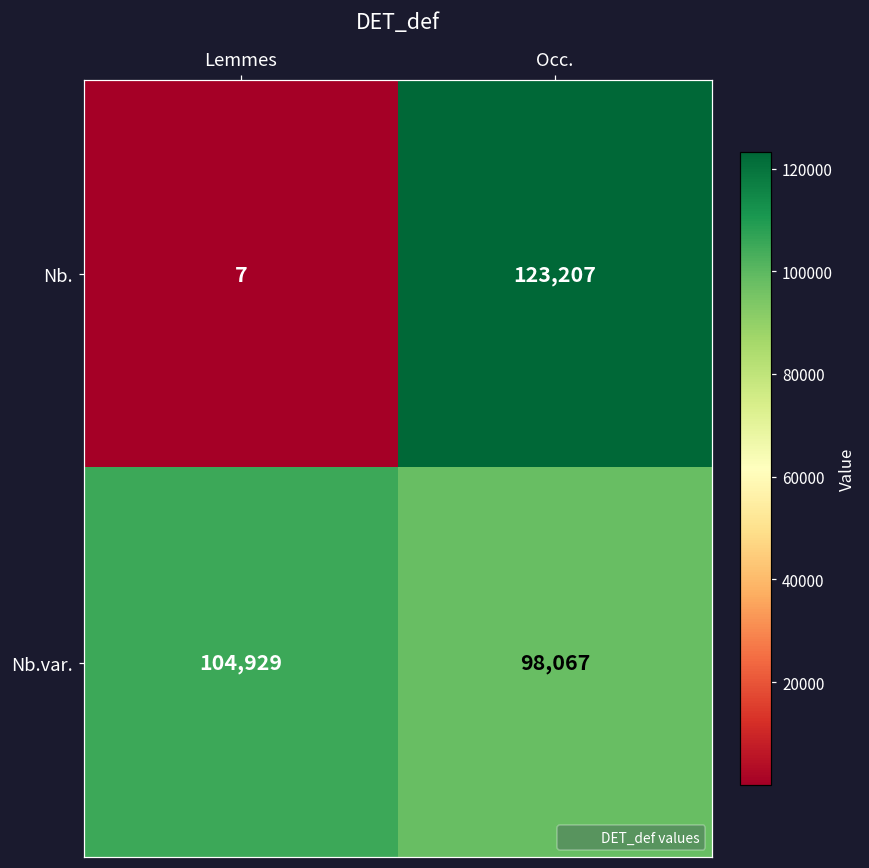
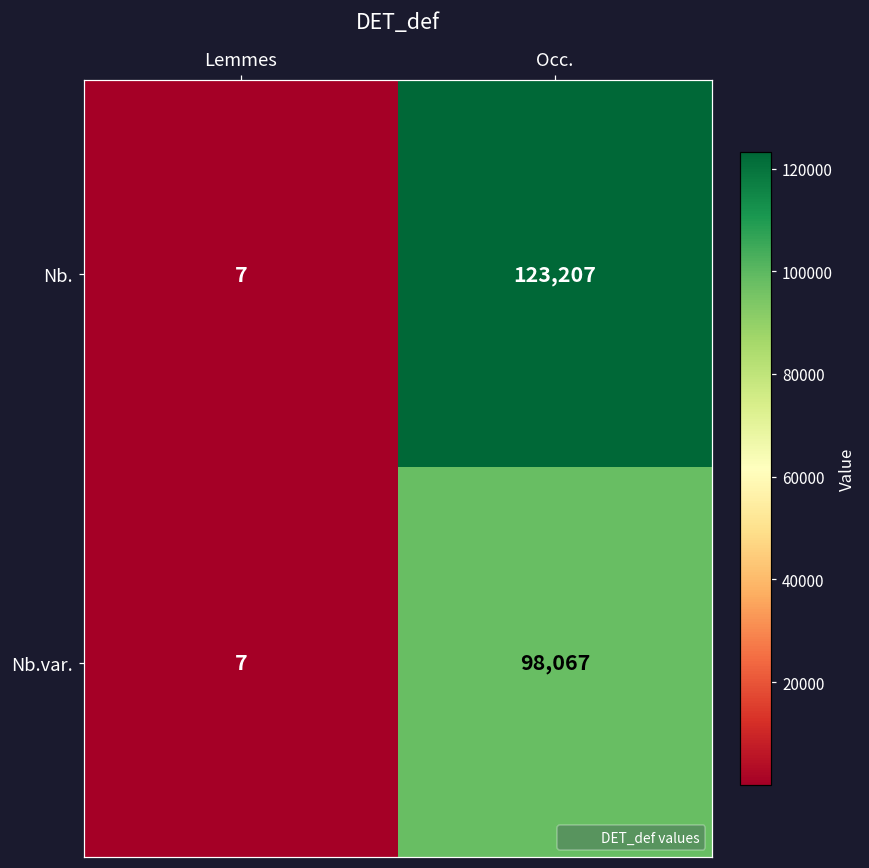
Nb.var., Lemmes: 104,929 -> 7
